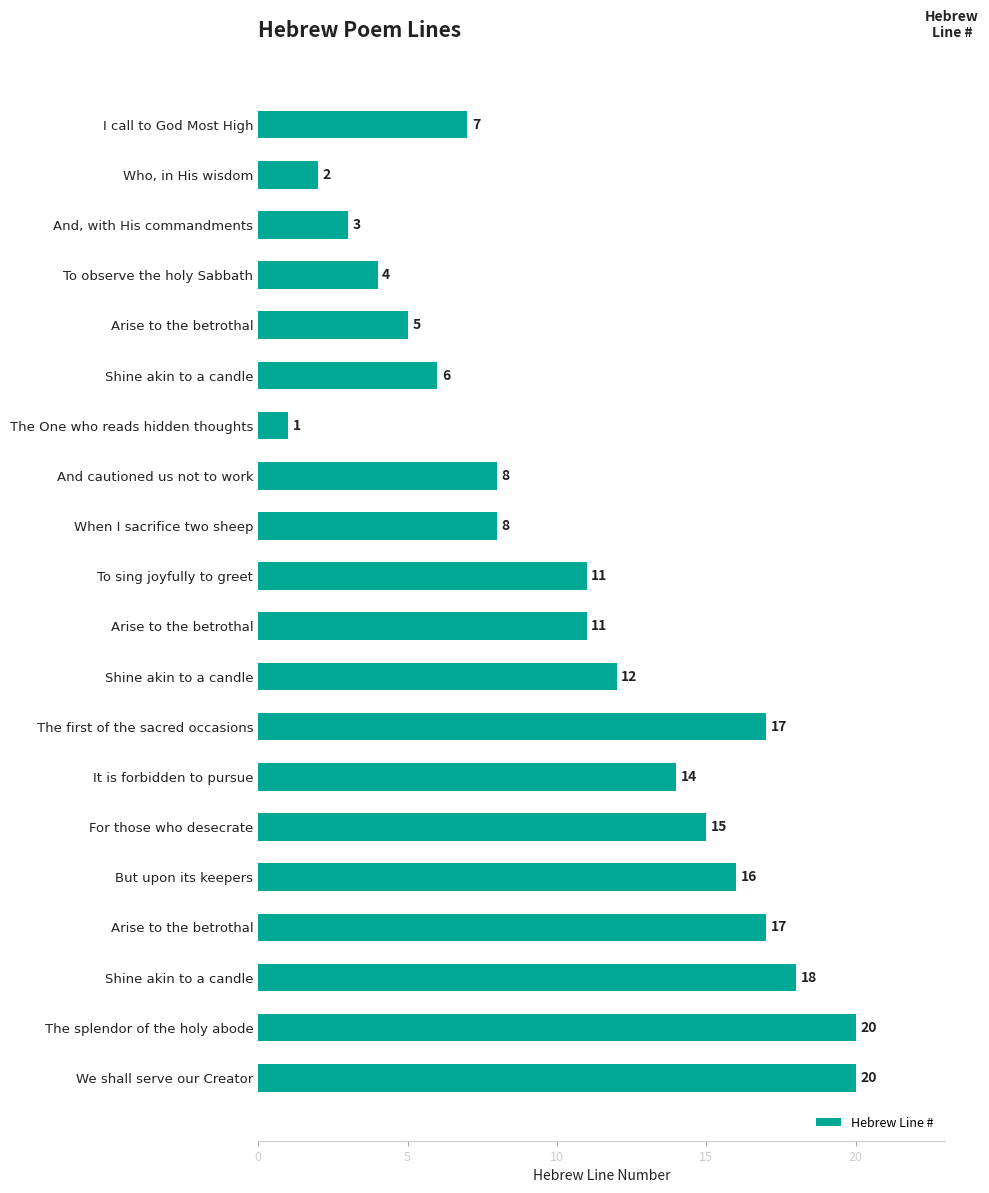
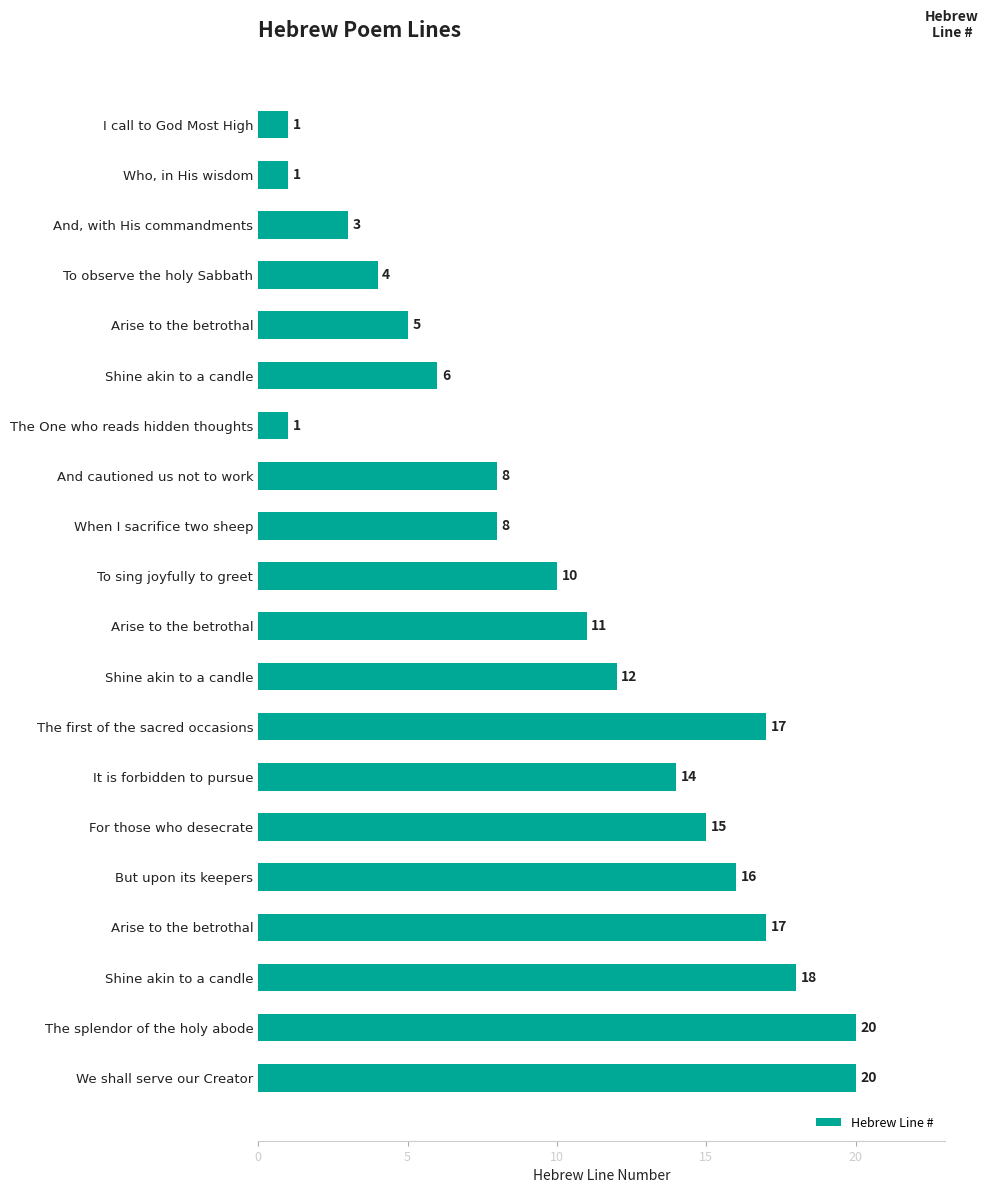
I call to God Most High: 7 -> 1
Who, in His wisdom: 2 -> 1
To sing joyfully to greet: 11 -> 10
